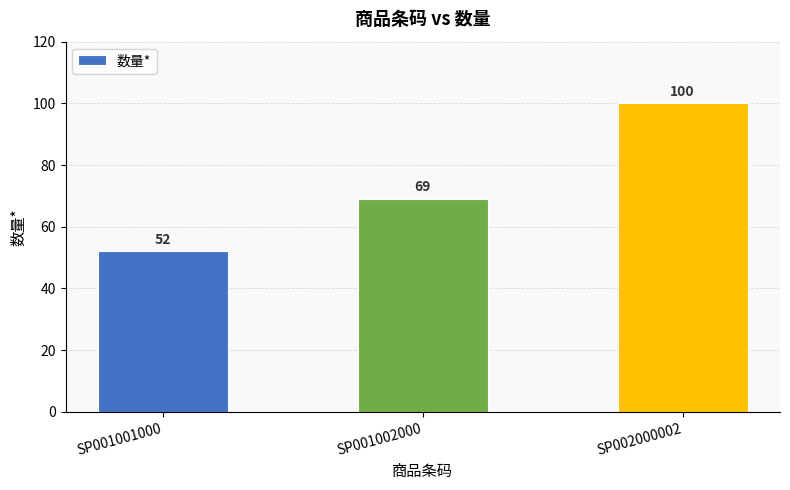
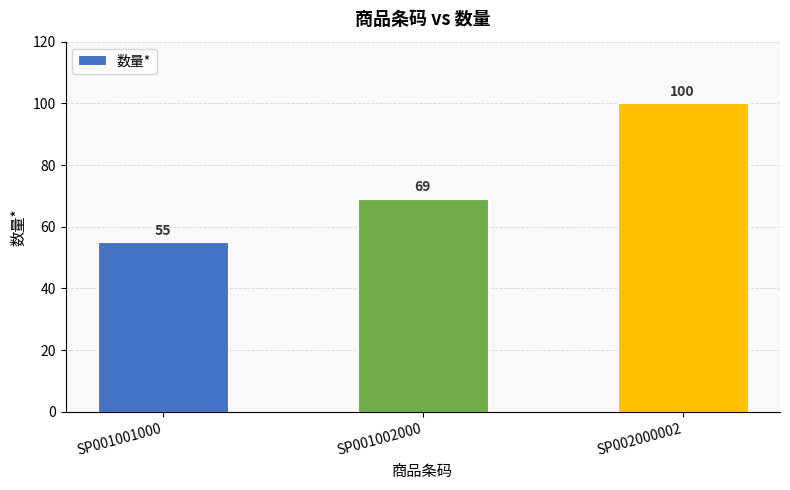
SP001001000: 52 -> 55
